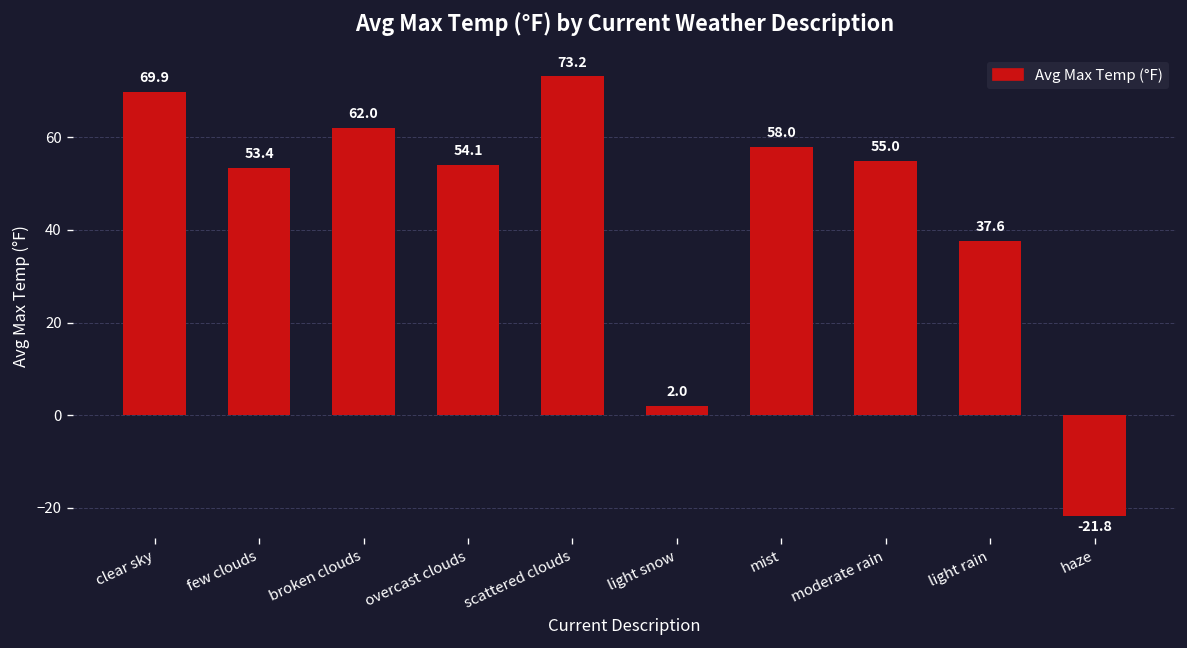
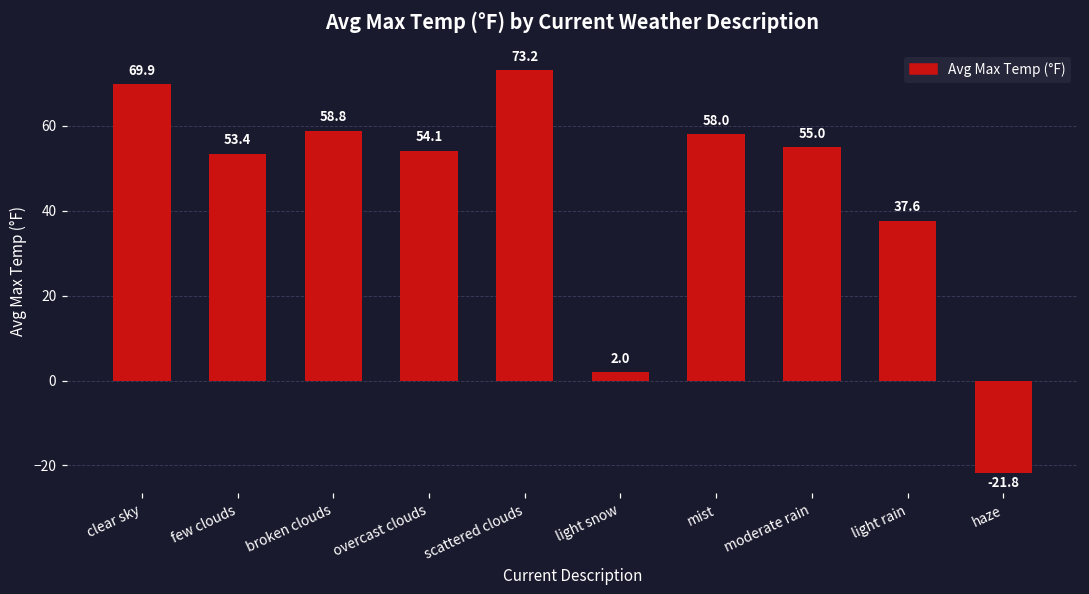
broken clouds: 62.0 -> 58.8
